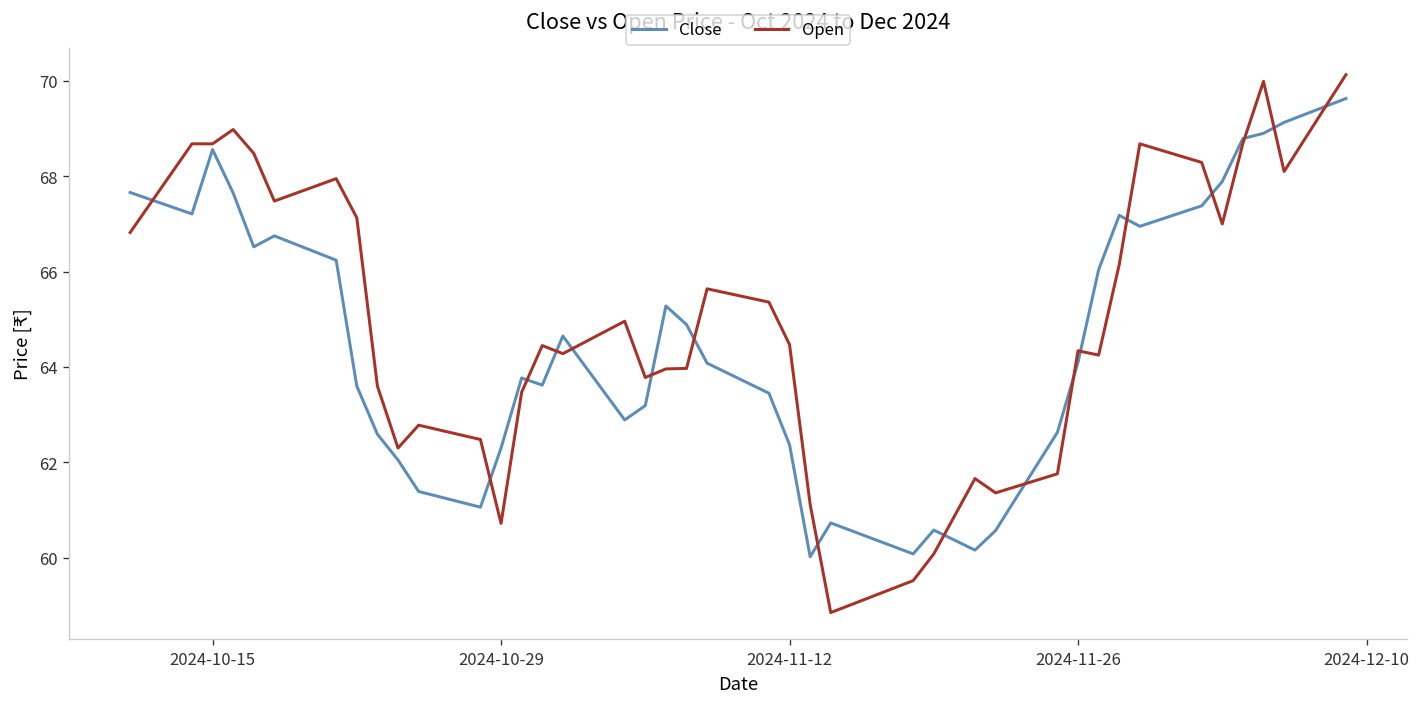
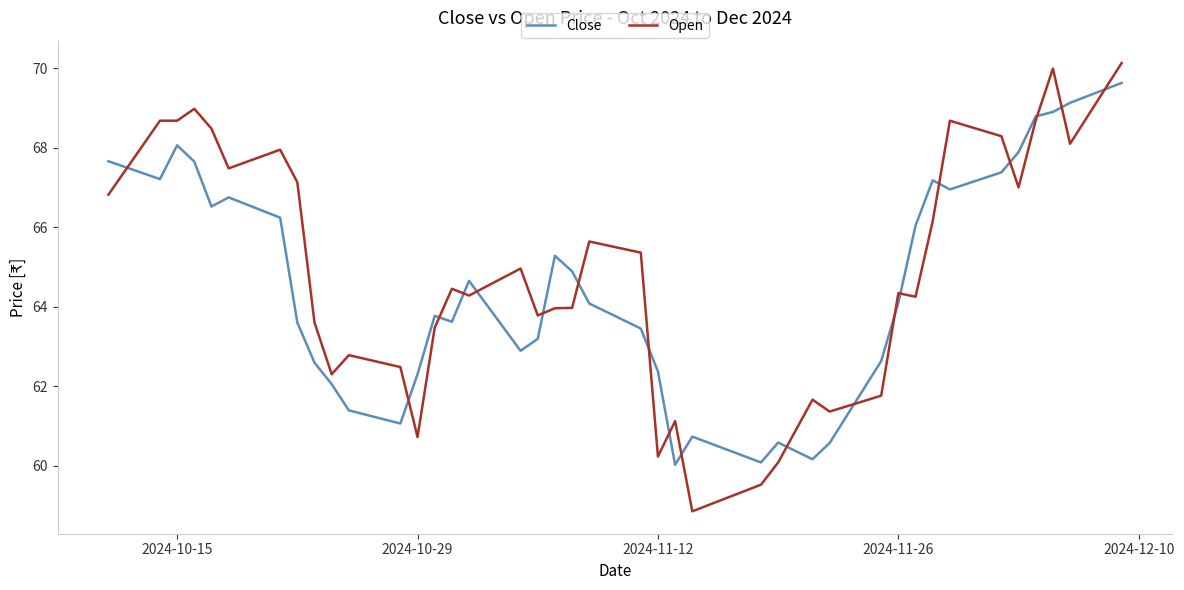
Close, 2024-10-15: 68.6 -> 68.1
Open, 2024-11-12: 64.5 -> 60.2
